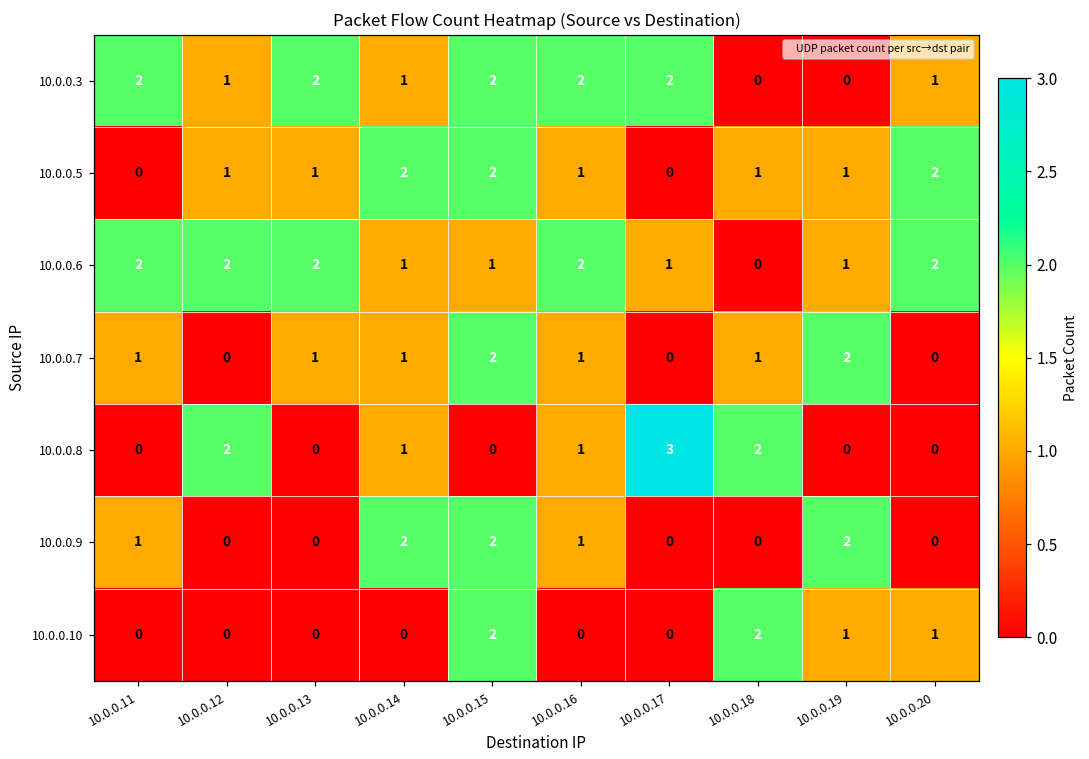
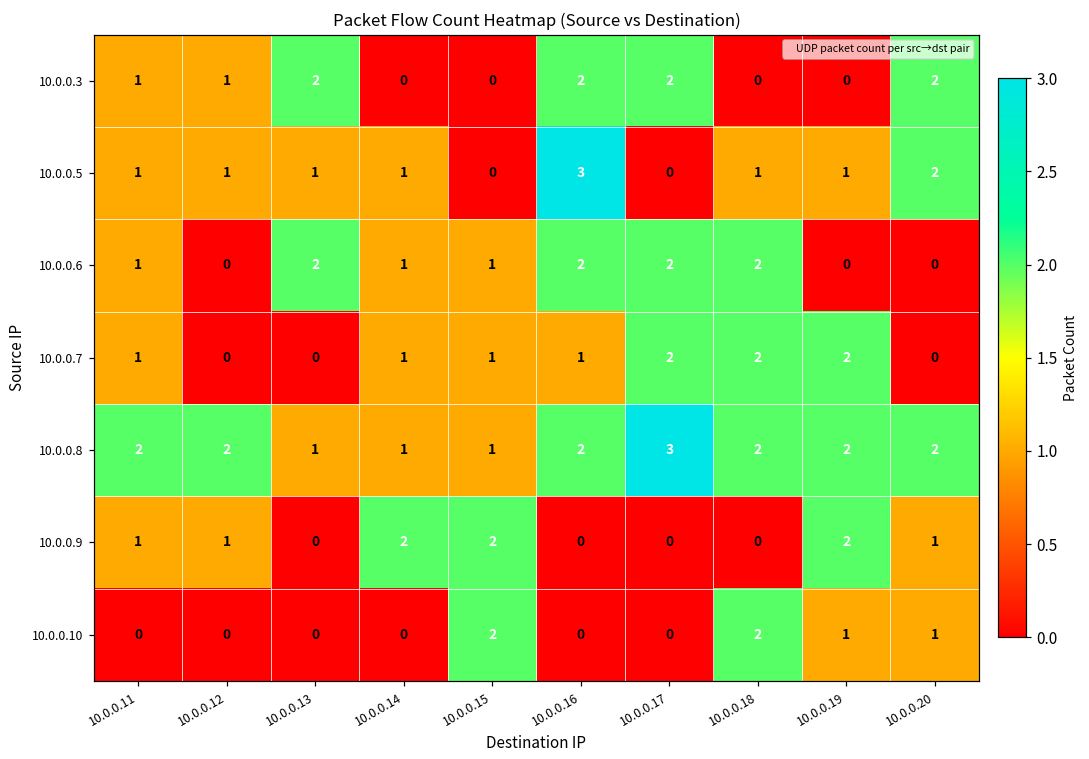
10.0.0.3, 10.0.0.11: 2 -> 1
10.0.0.3, 10.0.0.14: 1 -> 0
10.0.0.3, 10.0.0.15: 2 -> 0
10.0.0.3, 10.0.0.20: 1 -> 2
10.0.0.5, 10.0.0.11: 0 -> 1
10.0.0.5, 10.0.0.14: 2 -> 1
10.0.0.5, 10.0.0.15: 2 -> 0
10.0.0.5, 10.0.0.16: 1 -> 3
10.0.0.6, 10.0.0.11: 2 -> 1
10.0.0.6, 10.0.0.12: 2 -> 0
10.0.0.6, 10.0.0.17: 1 -> 2
10.0.0.6, 10.0.0.18: 0 -> 2
10.0.0.6, 10.0.0.19: 1 -> 0
10.0.0.6, 10.0.0.20: 2 -> 0
10.0.0.7, 10.0.0.13: 1 -> 0
10.0.0.7, 10.0.0.15: 2 -> 1
10.0.0.7, 10.0.0.17: 0 -> 2
10.0.0.7, 10.0.0.18: 1 -> 2
10.0.0.8, 10.0.0.11: 0 -> 2
10.0.0.8, 10.0.0.13: 0 -> 1
10.0.0.8, 10.0.0.15: 0 -> 1
10.0.0.8, 10.0.0.16: 1 -> 2
10.0.0.8, 10.0.0.19: 0 -> 2
10.0.0.8, 10.0.0.20: 0 -> 2
10.0.0.9, 10.0.0.12: 0 -> 1
10.0.0.9, 10.0.0.16: 1 -> 0
10.0.0.9, 10.0.0.20: 0 -> 1
